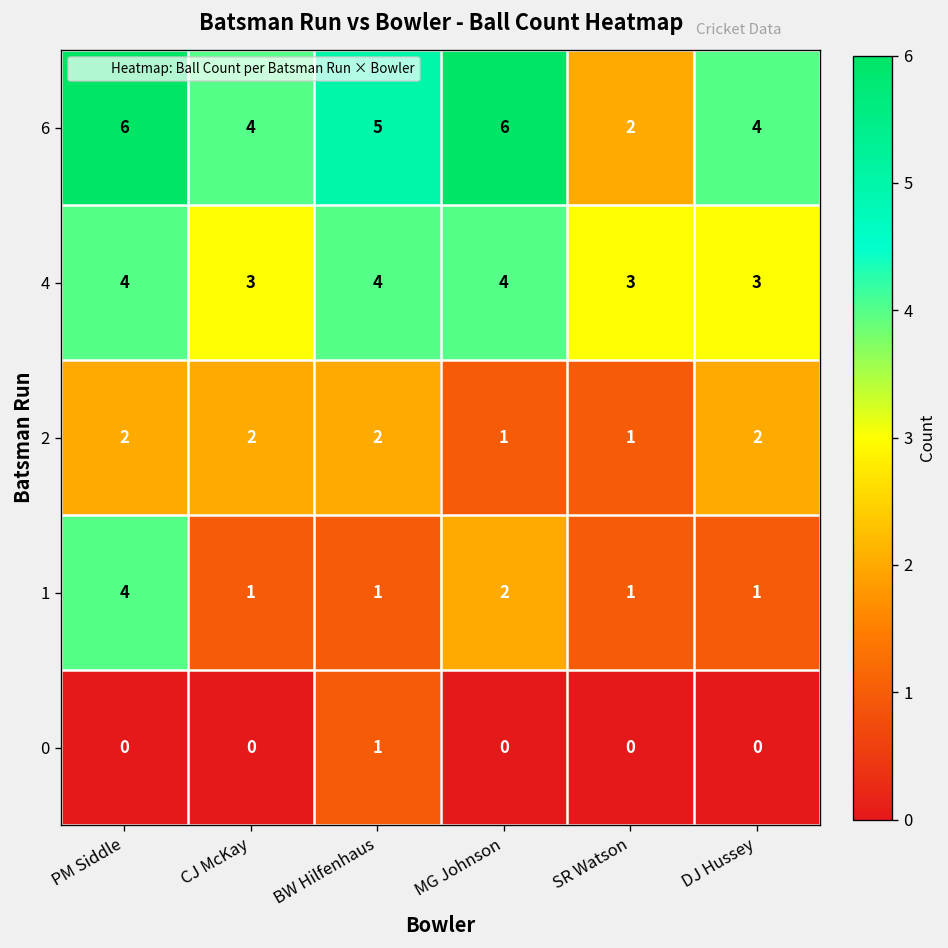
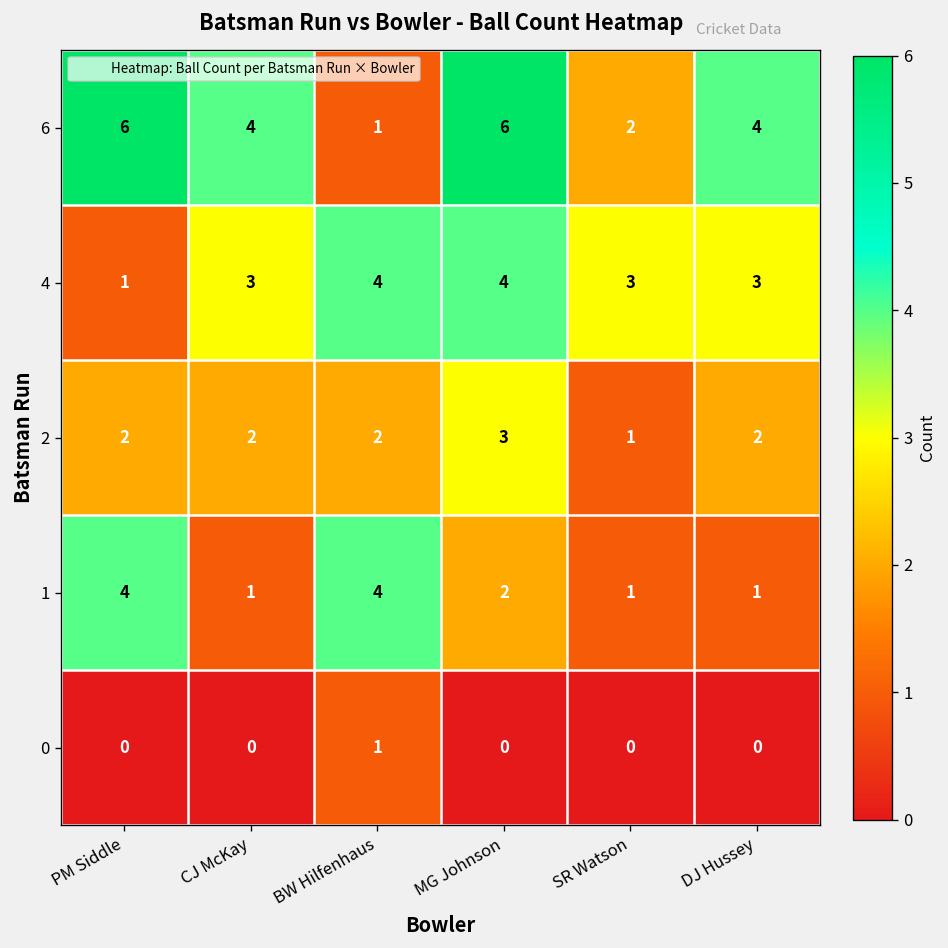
6, BW Hilfenhaus: 5 -> 1
4, PM Siddle: 4 -> 1
2, MG Johnson: 1 -> 3
1, BW Hilfenhaus: 1 -> 4
